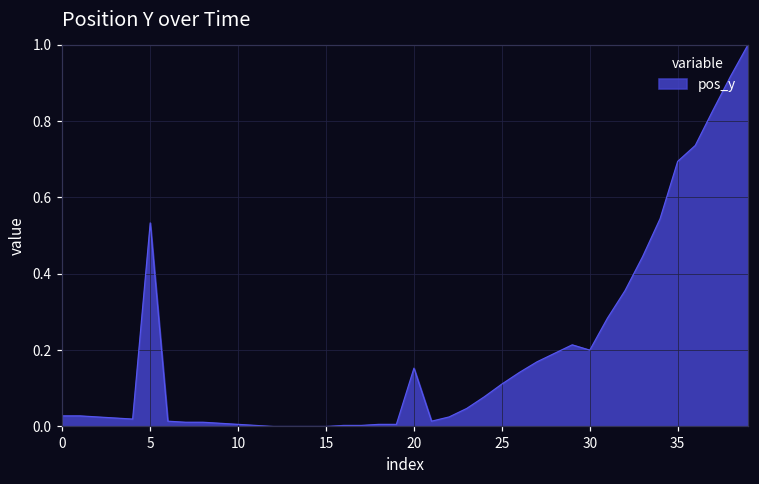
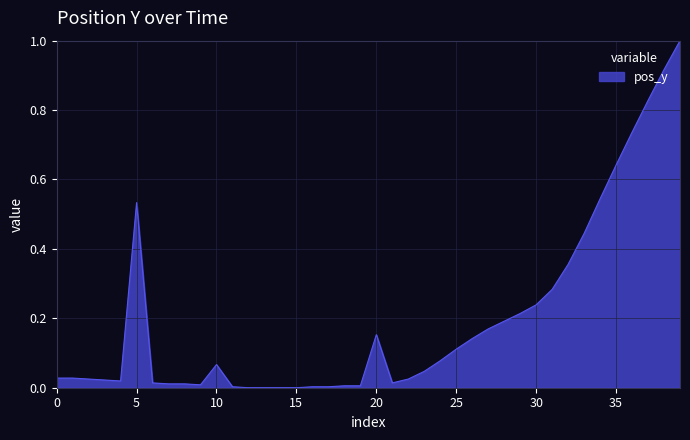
10: 0.01 -> 0.07
30: 0.20 -> 0.24
35: 0.69 -> 0.64
